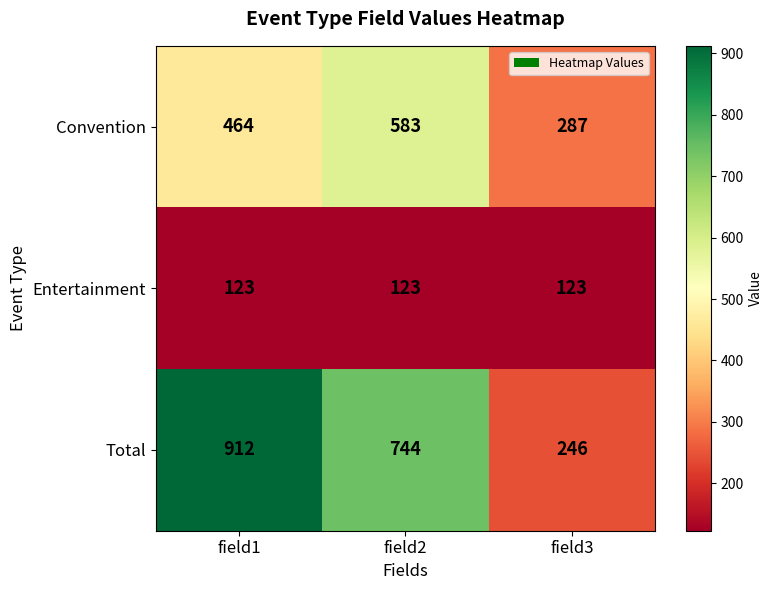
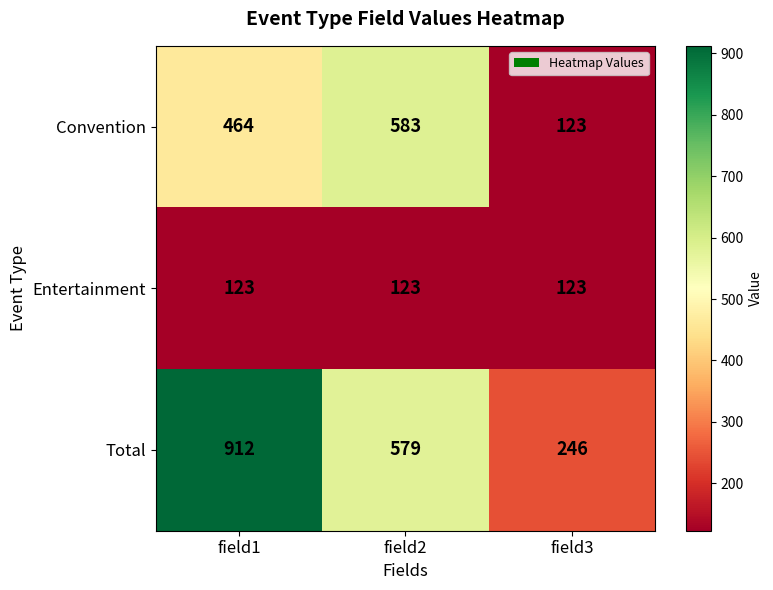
Convention, field3: 287 -> 123
Total, field2: 744 -> 579
